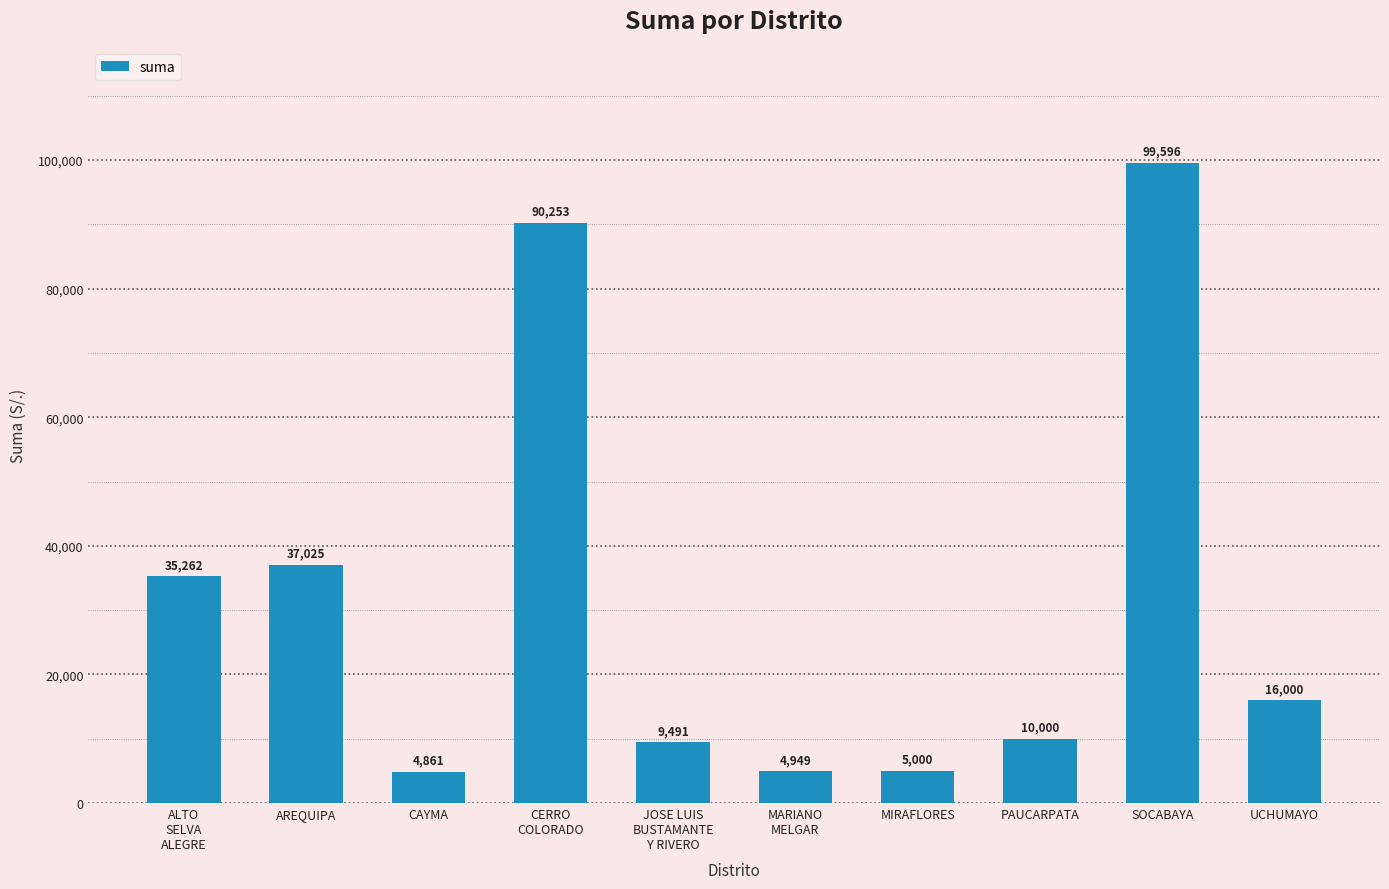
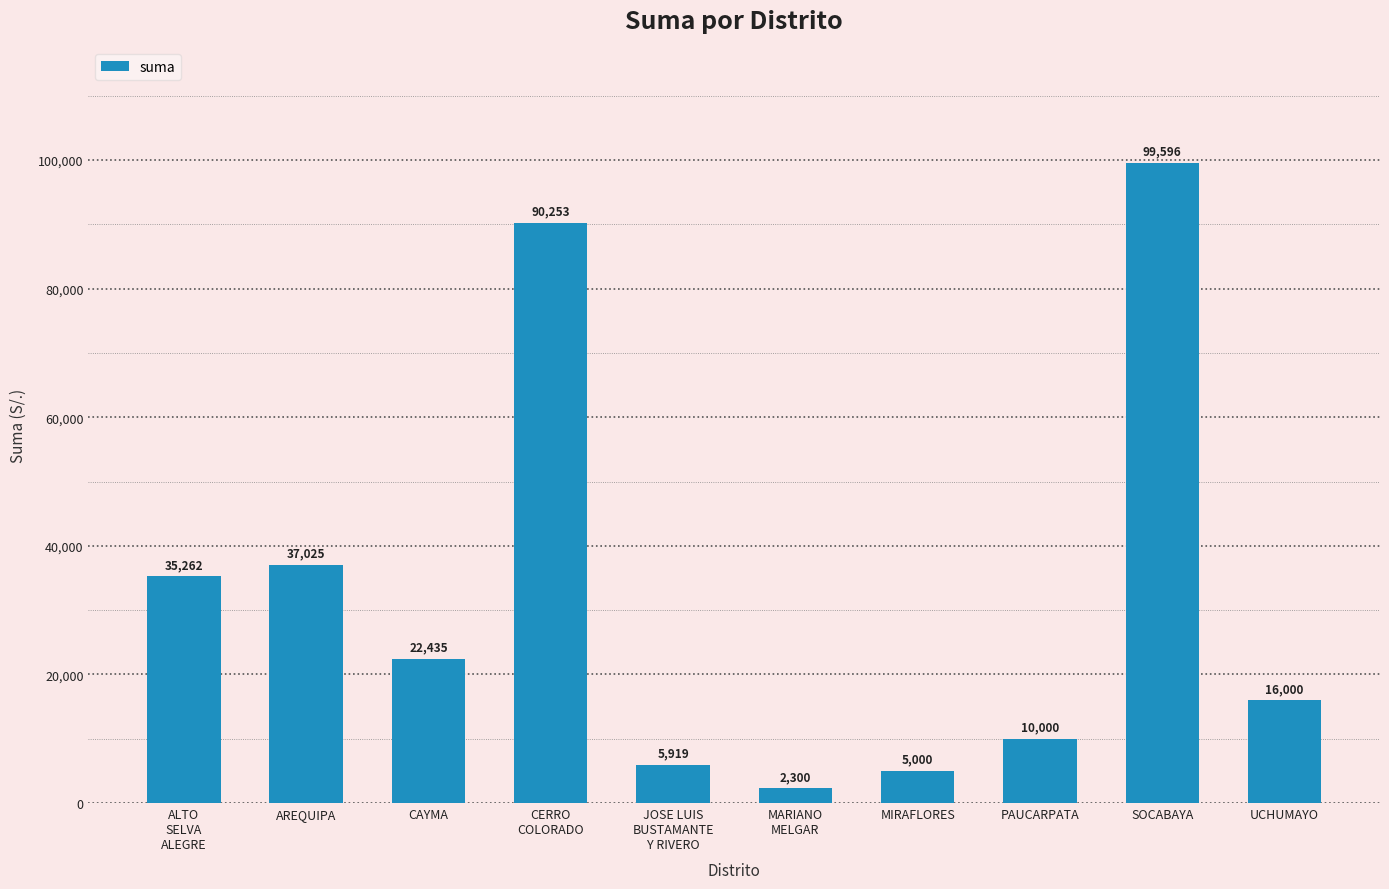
CAYMA: 4,861 -> 22,435
JOSE LUIS BUSTAMANTE Y RIVERO: 9,491 -> 5,919
MARIANO MELGAR: 4,949 -> 2,300
